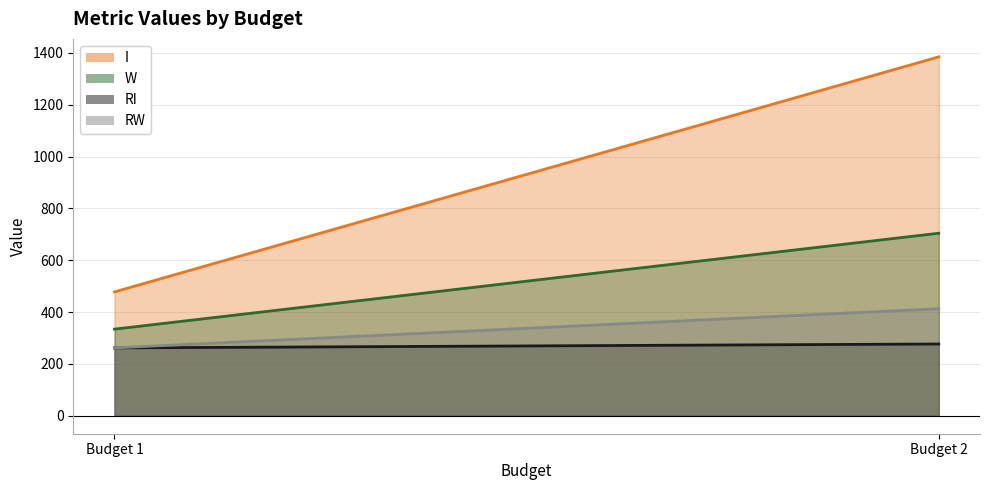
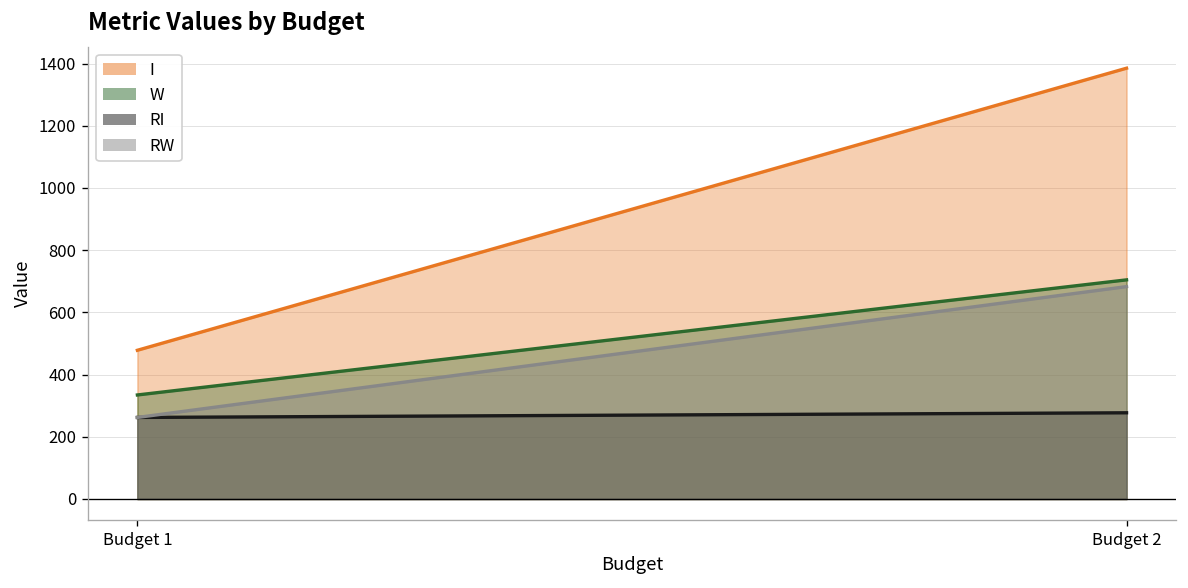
RW, Budget 2: 410 -> 680
